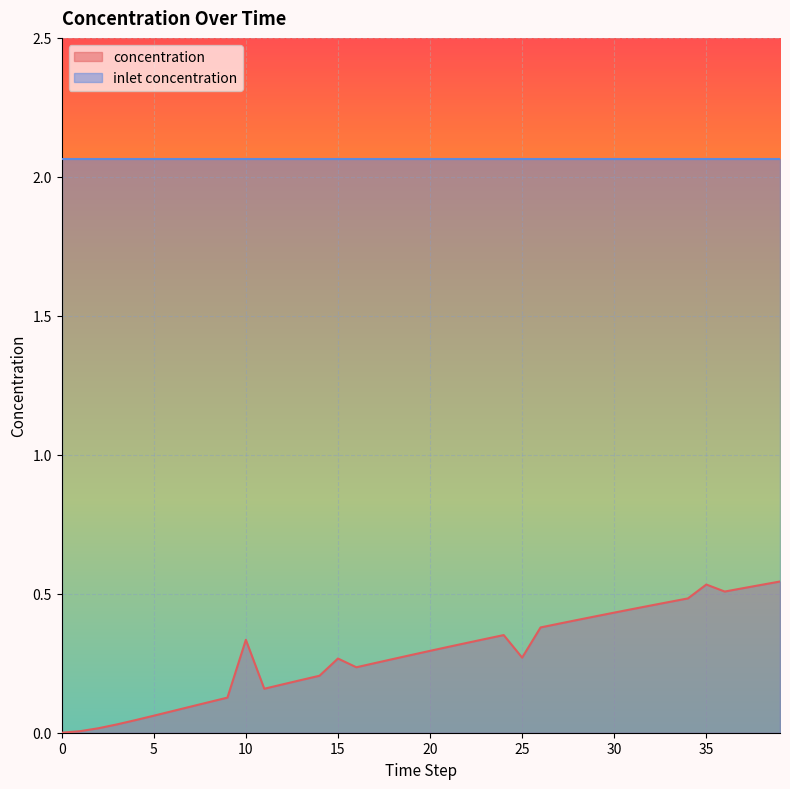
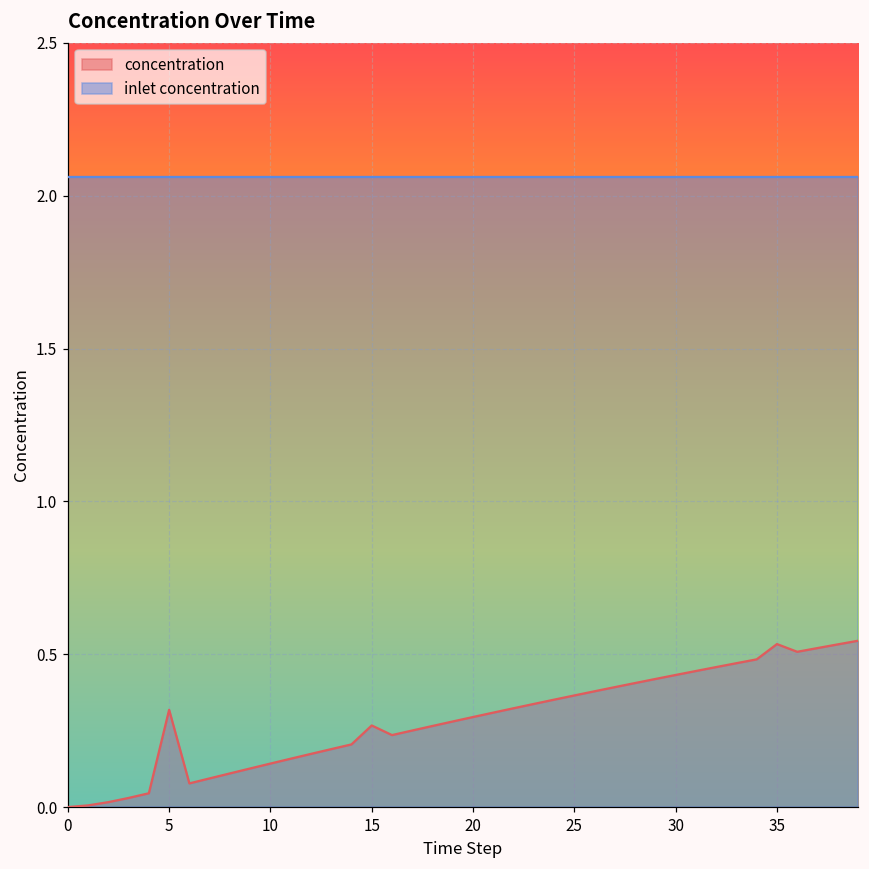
concentration, 5: 0.06 -> 0.32
concentration, 10: 0.33 -> 0.14
concentration, 25: 0.27 -> 0.37
